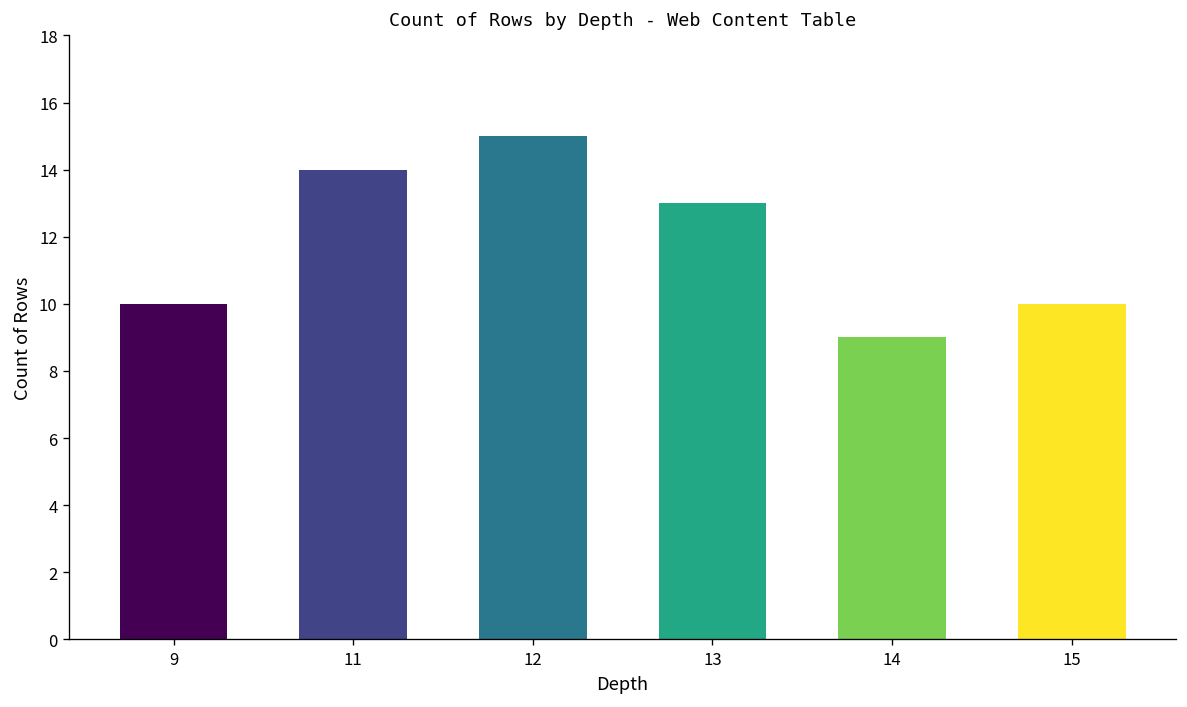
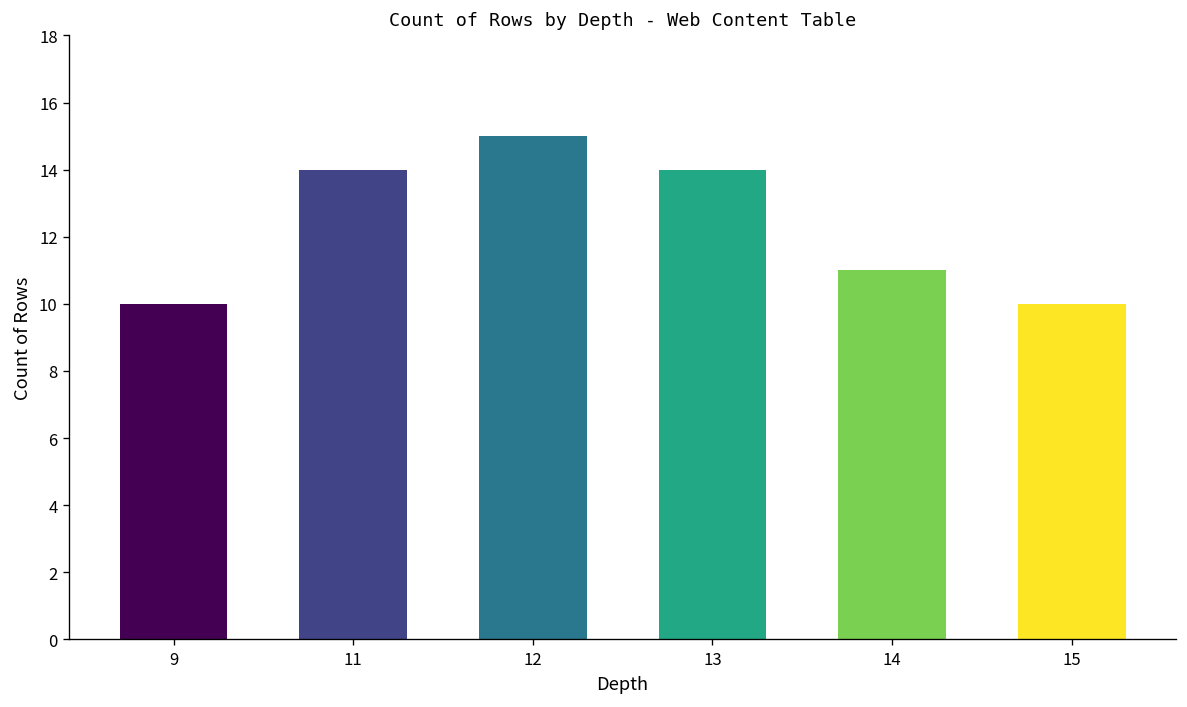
13: 13 -> 14
14: 9 -> 11
